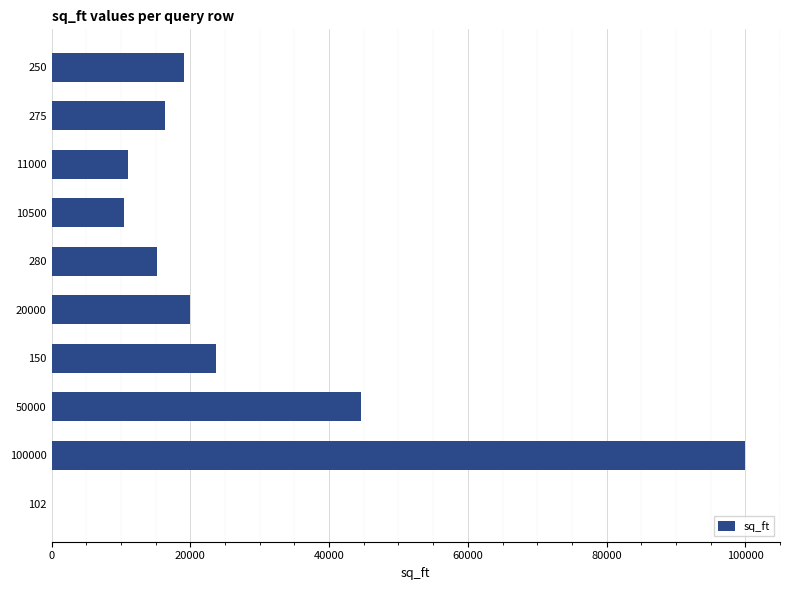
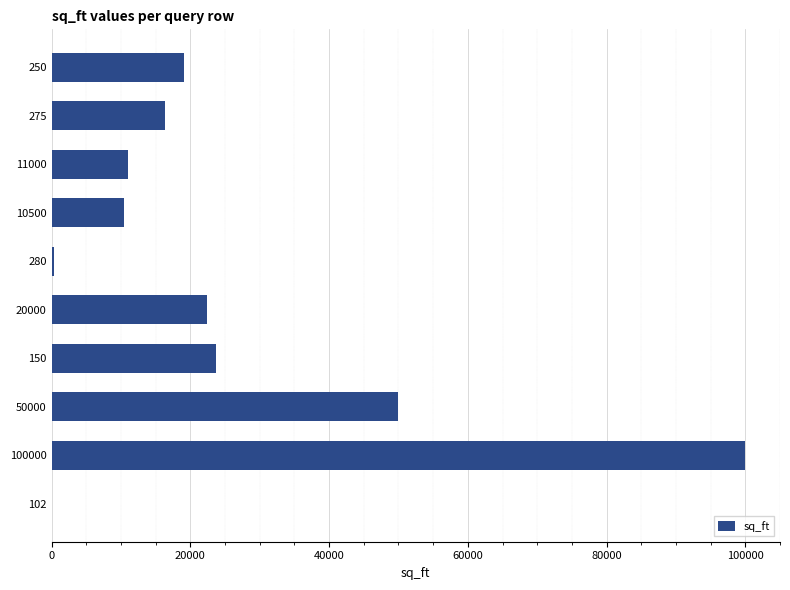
280: 15000 -> 0
20000: 20000 -> 22000
50000: 45000 -> 50000
